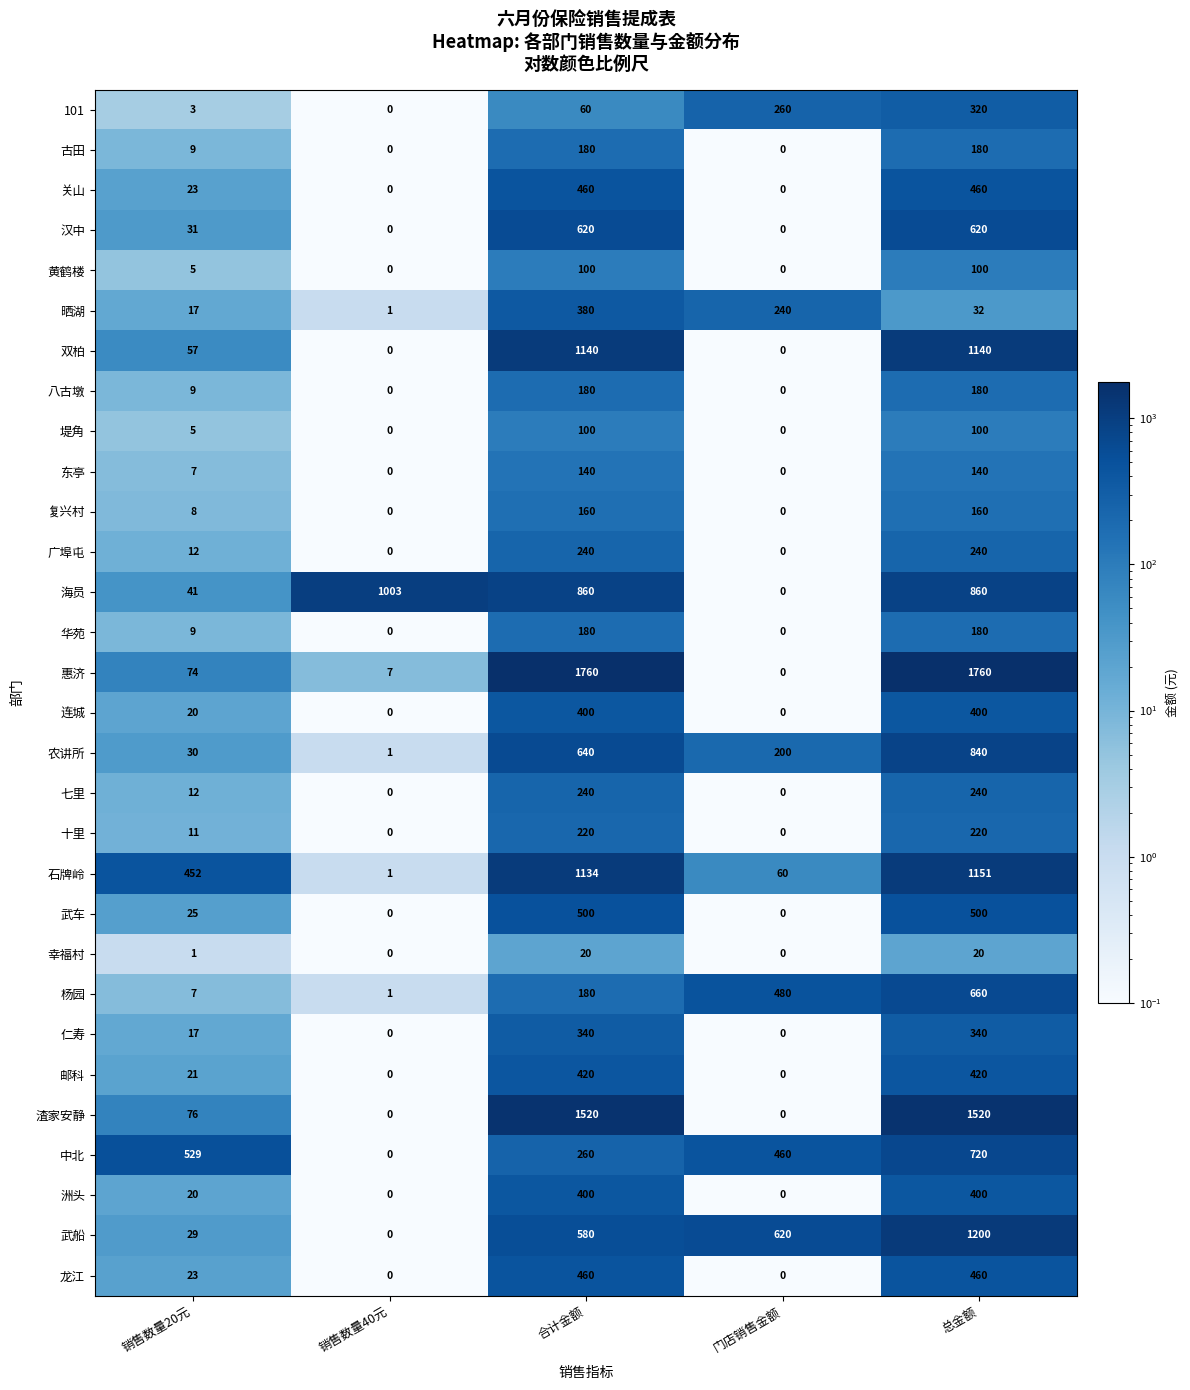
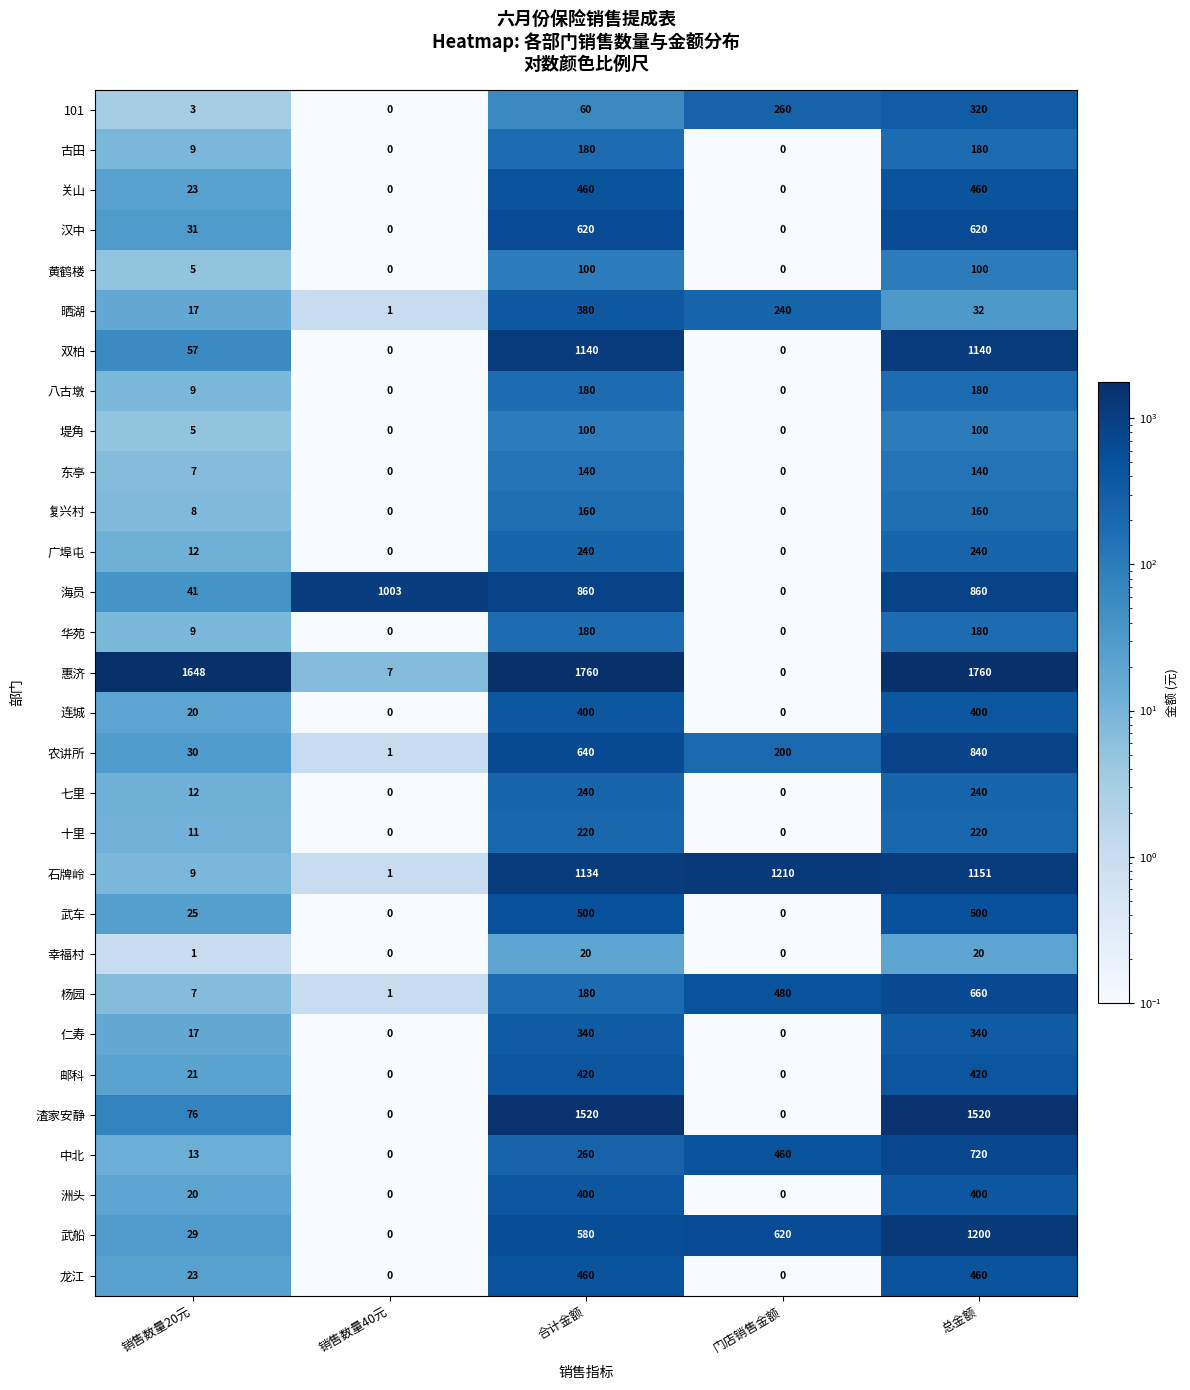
惠济, 销售数量20元: 74 -> 1648
石牌岭, 销售数量20元: 452 -> 9
石牌岭, 门店销售金额: 60 -> 1210
中北, 销售数量20元: 529 -> 13
